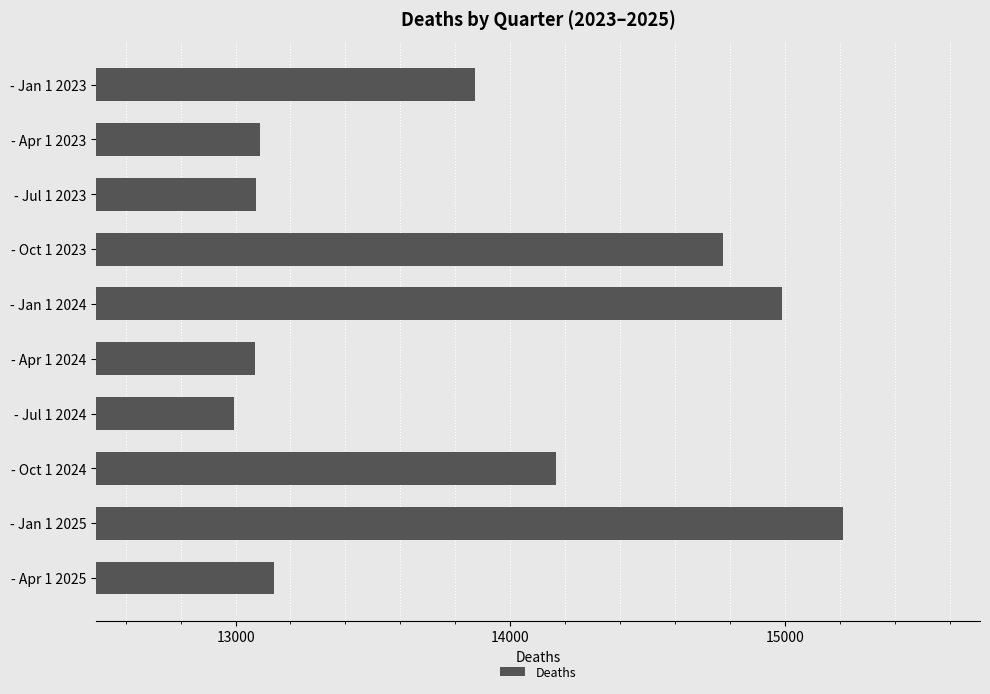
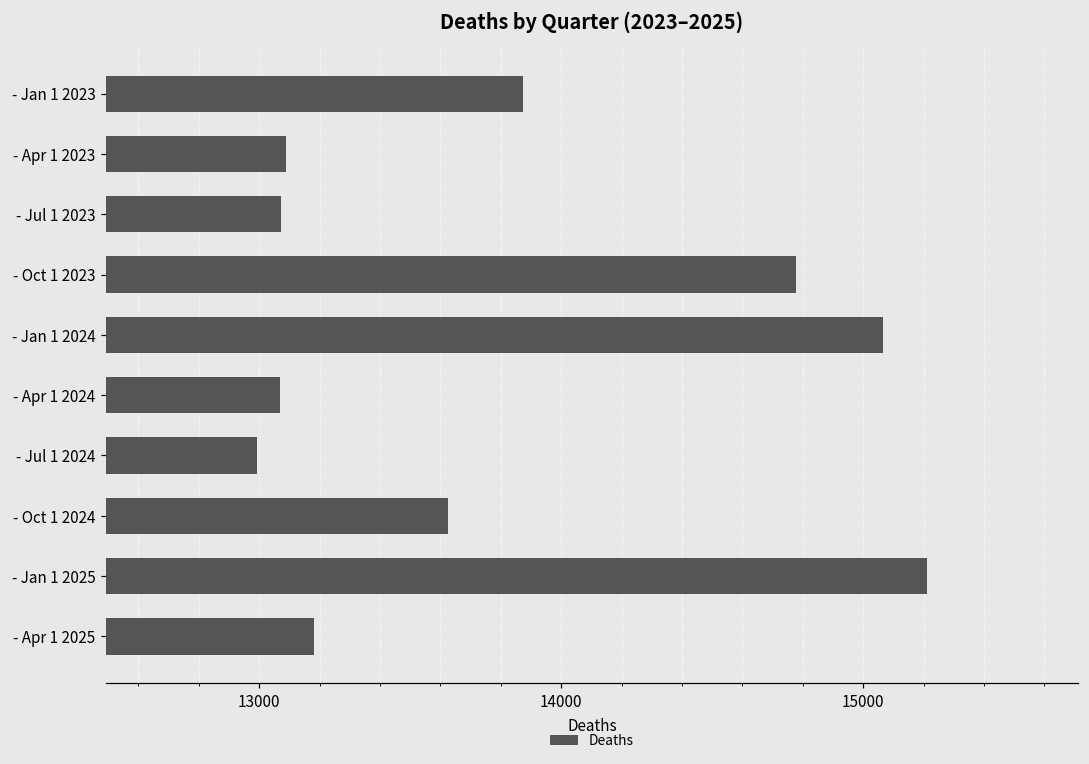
- Jan 1 2024: 14990 -> 15060
- Oct 1 2024: 14170 -> 13630
- Apr 1 2025: 13140 -> 13180
